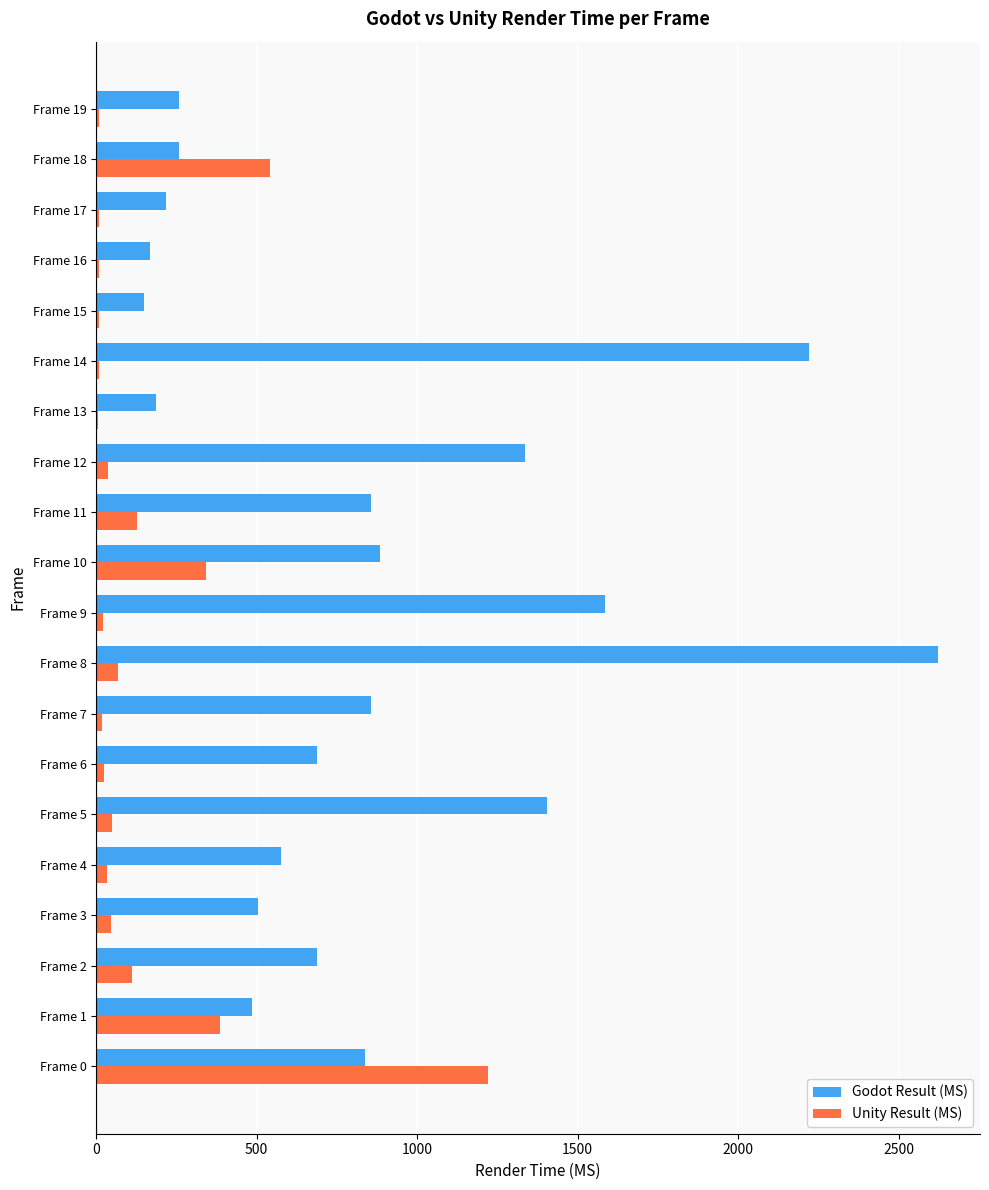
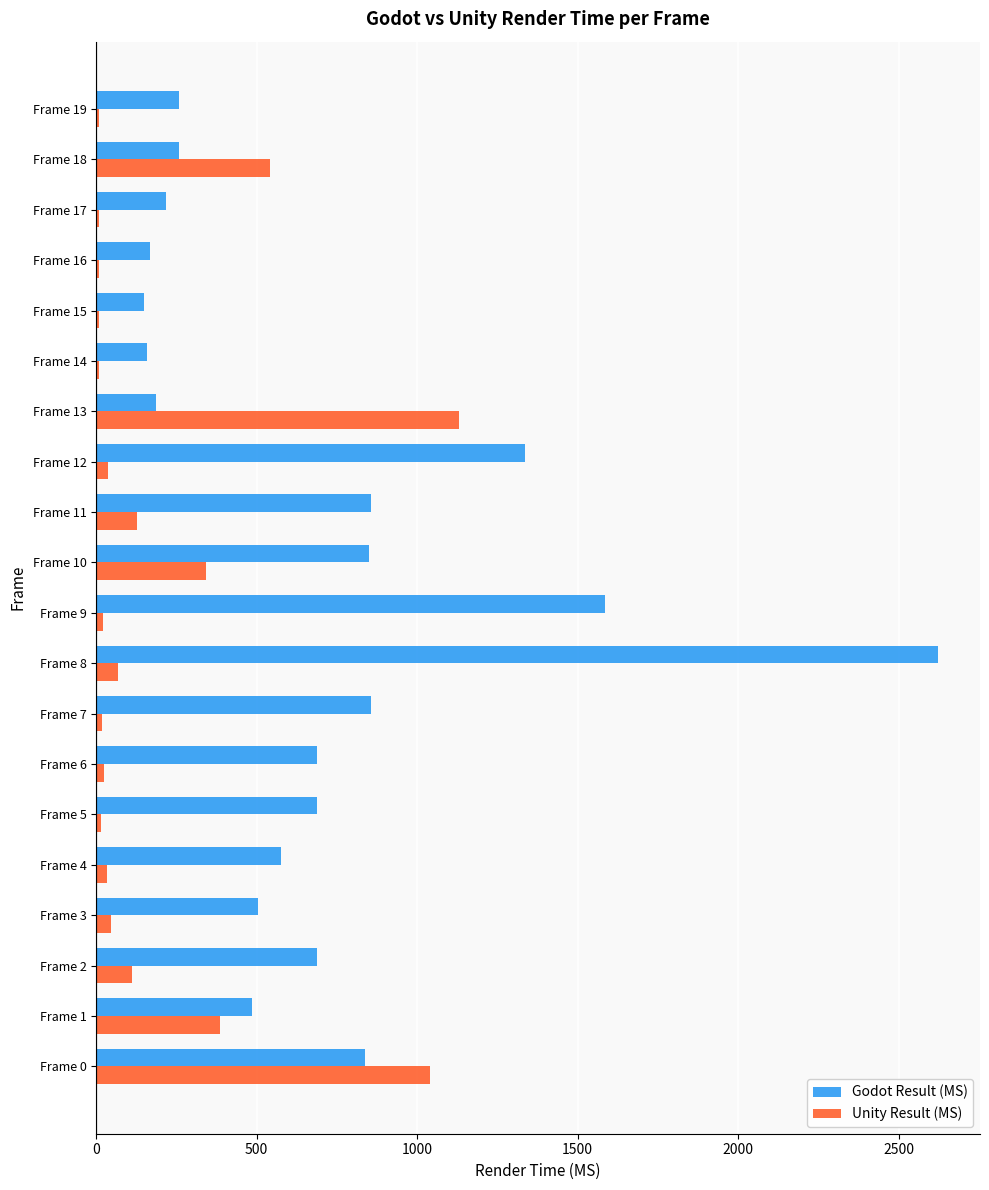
Godot Result (MS), Frame 14: 2220 -> 160
Unity Result (MS), Frame 13: 10 -> 1130
Godot Result (MS), Frame 10: 880 -> 850
Godot Result (MS), Frame 5: 1410 -> 690
Unity Result (MS), Frame 5: 50 -> 10
Unity Result (MS), Frame 0: 1220 -> 1040
